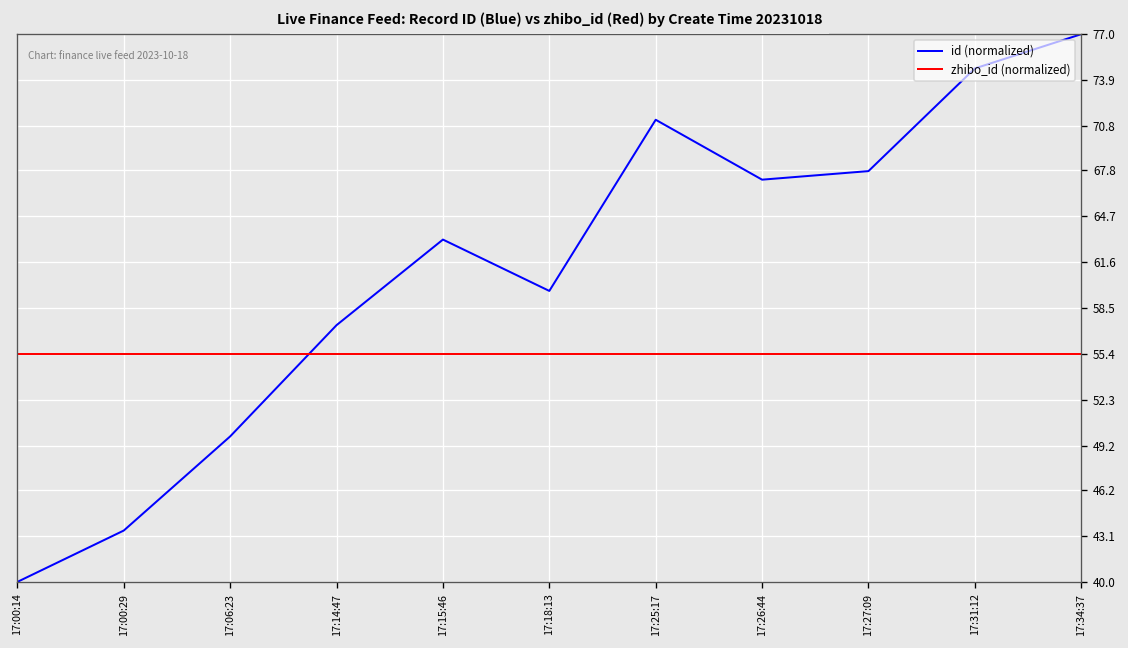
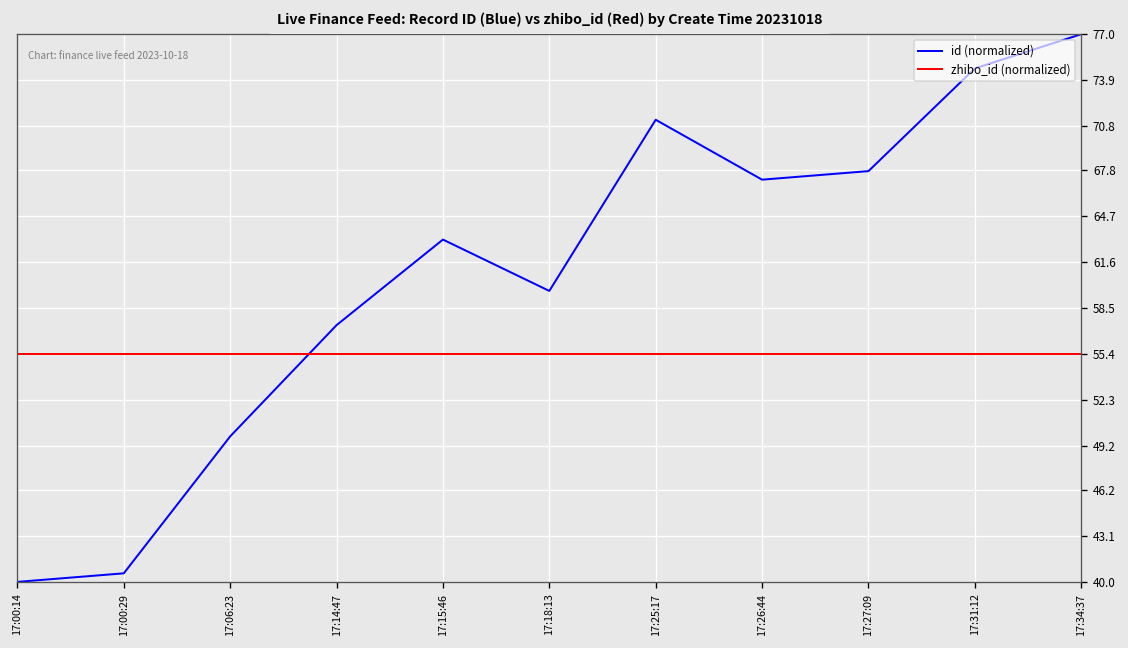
id (normalized), 17:00:29: 43.5 -> 40.6
